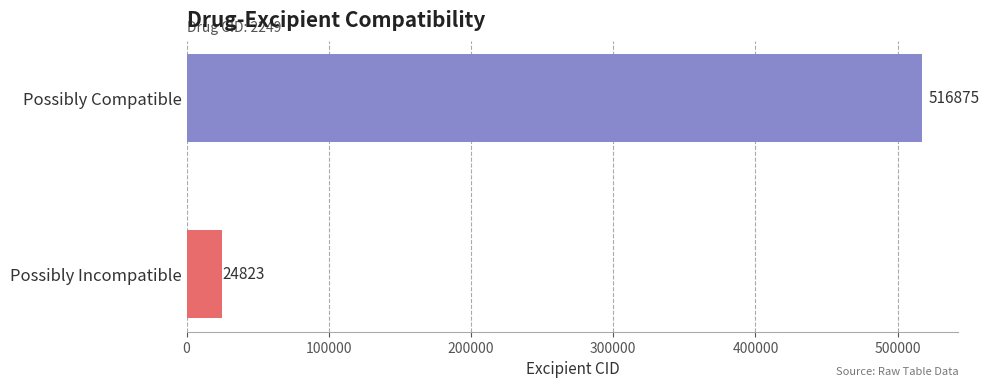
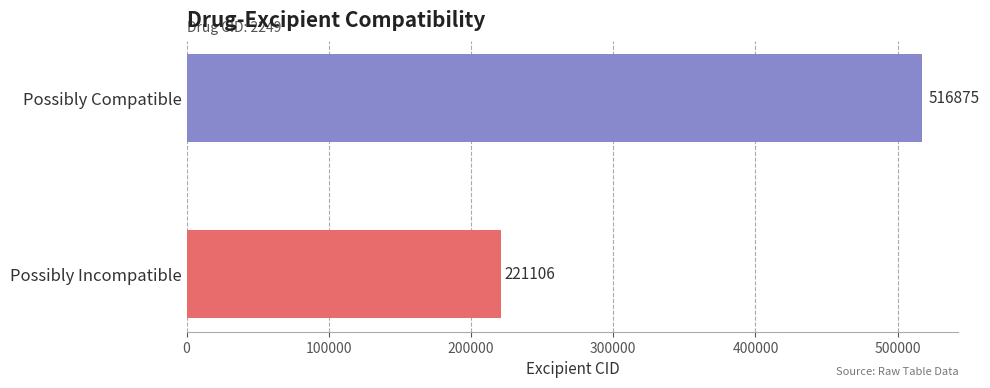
Possibly Incompatible: 24823 -> 221106
